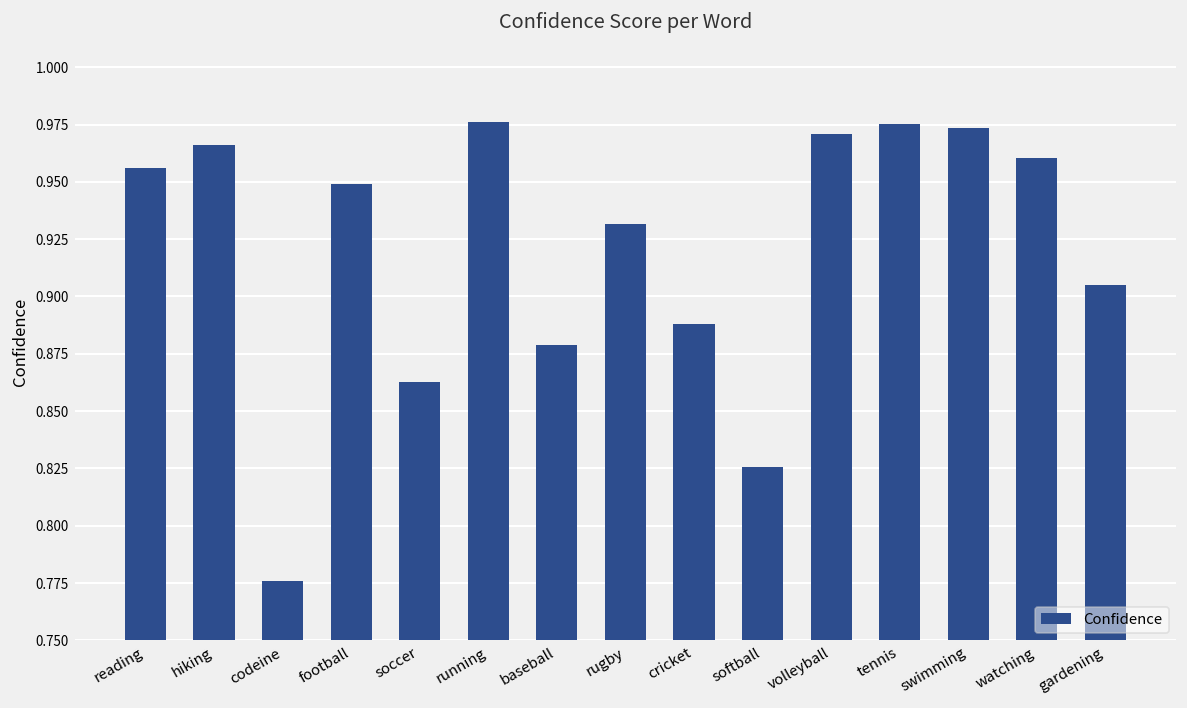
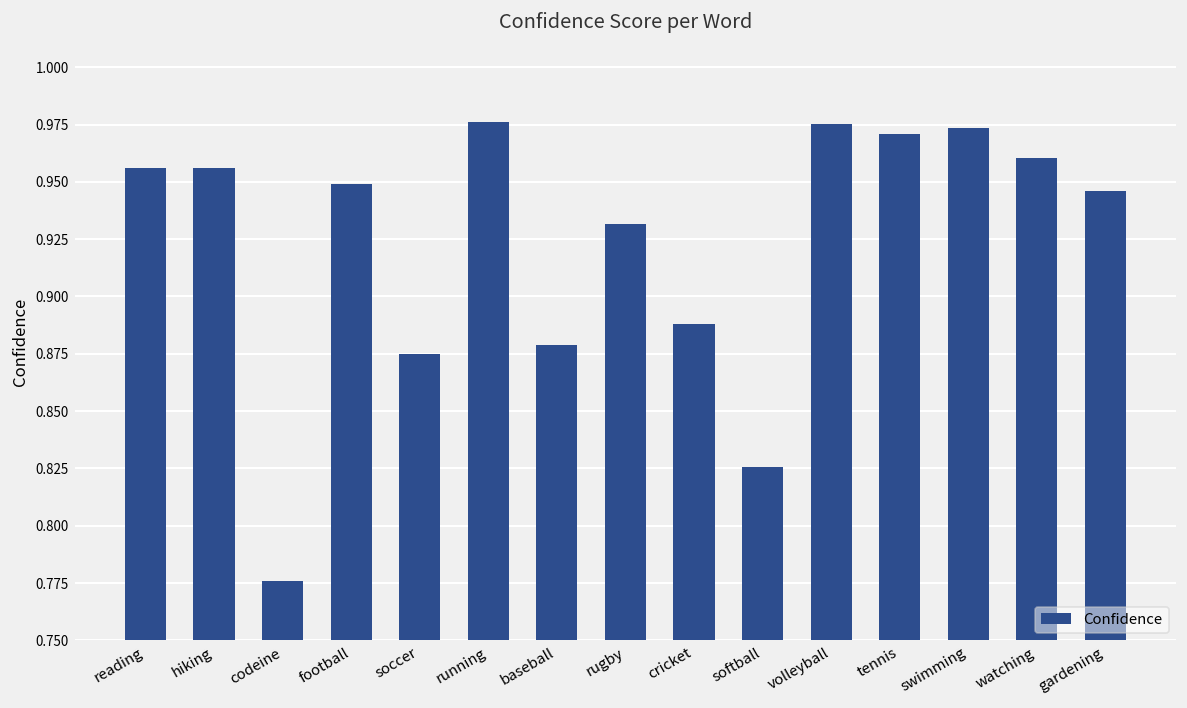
hiking: 0.966 -> 0.956
soccer: 0.863 -> 0.875
volleyball: 0.971 -> 0.975
tennis: 0.975 -> 0.971
gardening: 0.905 -> 0.946
